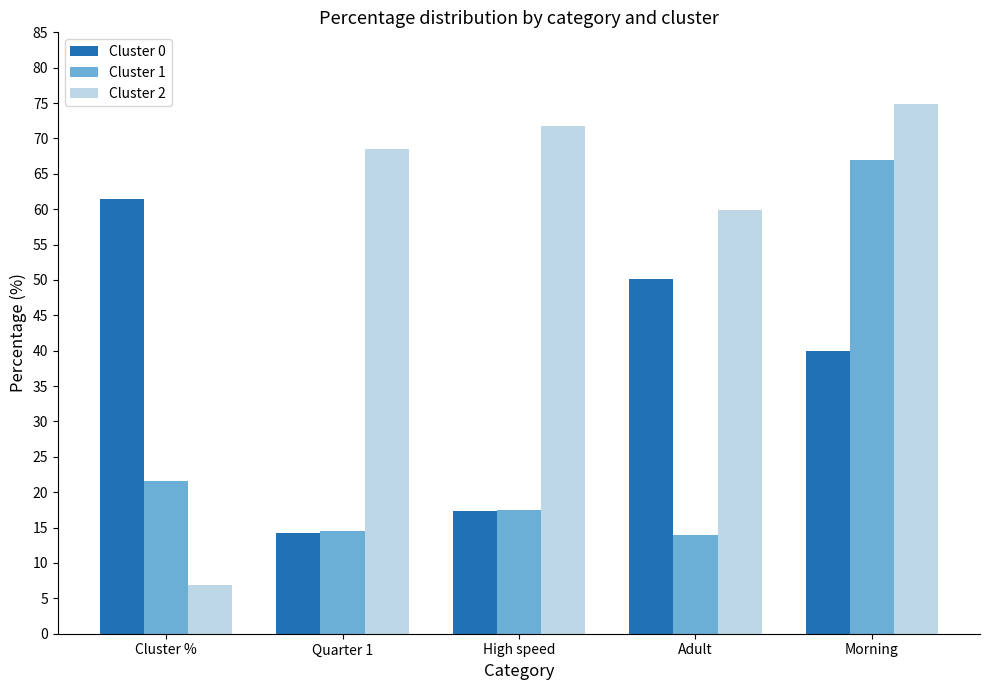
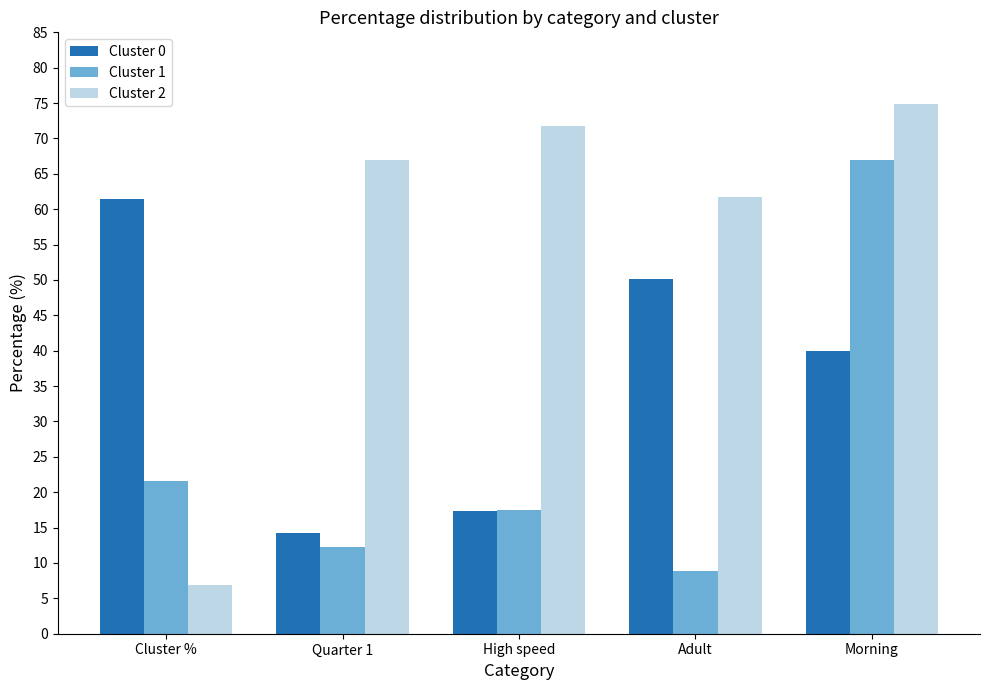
Cluster 1, Quarter 1: 15 -> 12
Cluster 2, Quarter 1: 69 -> 67
Cluster 1, Adult: 14 -> 9
Cluster 2, Adult: 60 -> 62
